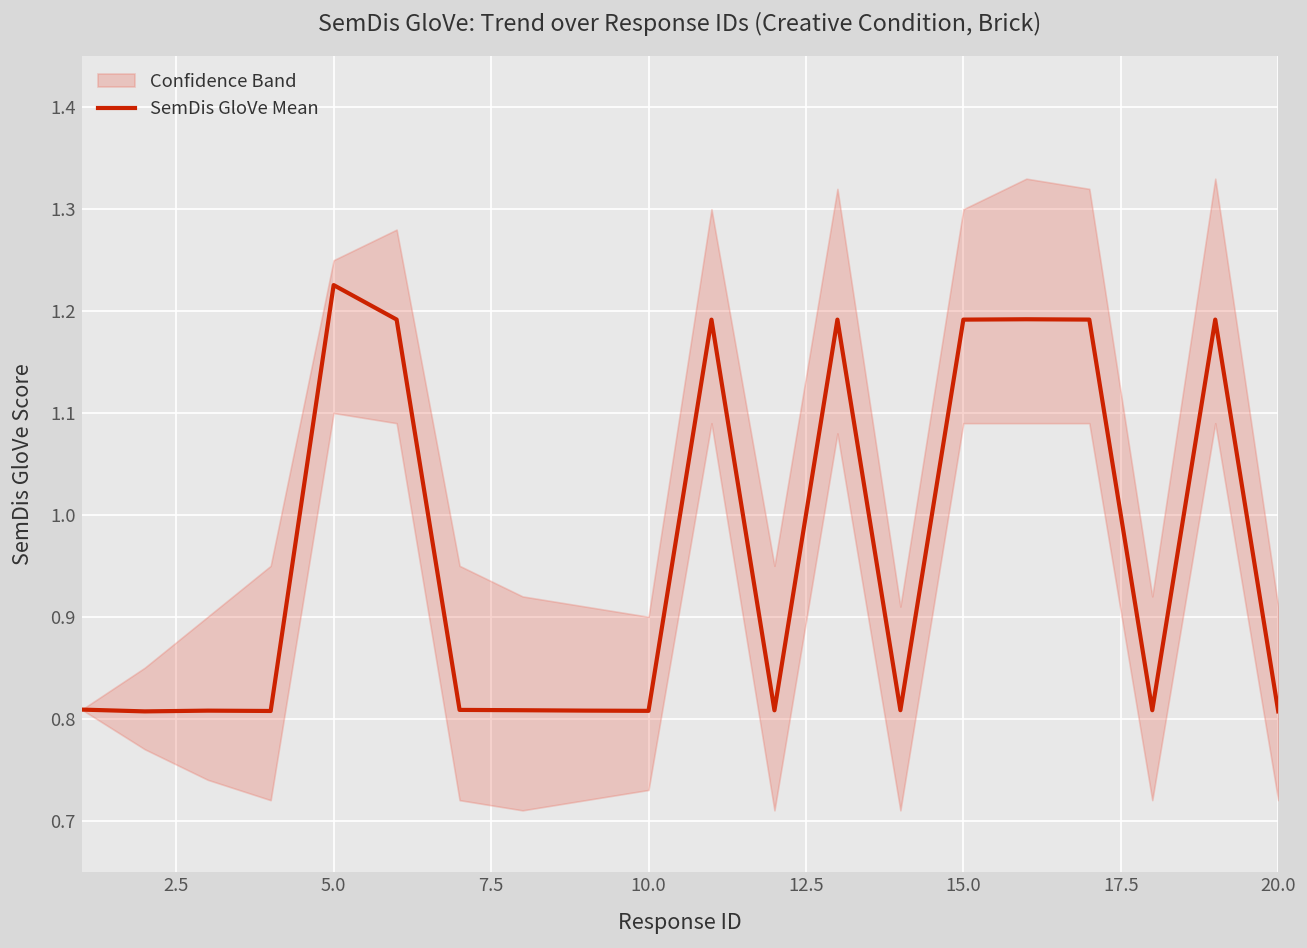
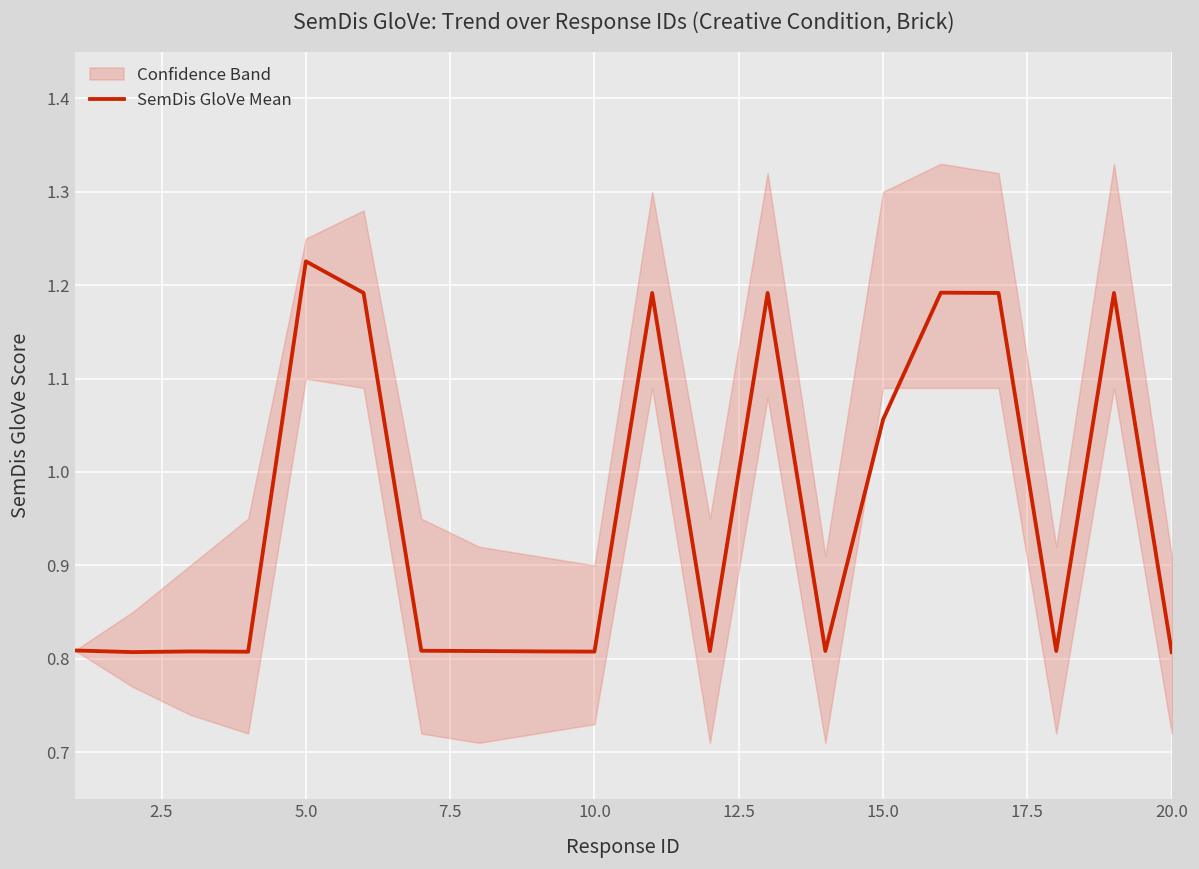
SemDis GloVe Mean, 15.0: 1.19 -> 1.06
